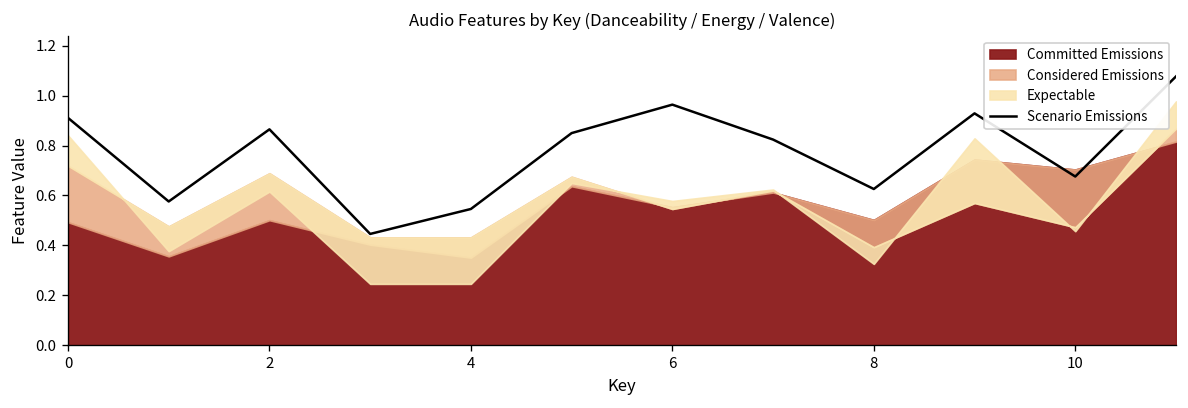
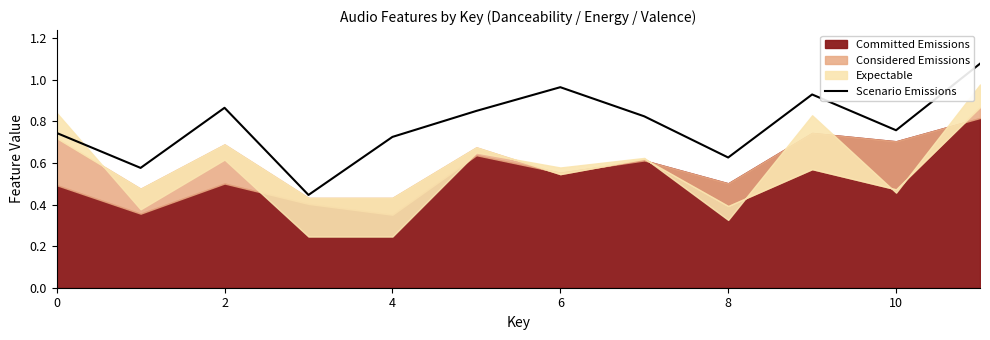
Scenario Emissions, 0: 0.91 -> 0.74
Scenario Emissions, 4: 0.55 -> 0.73
Scenario Emissions, 10: 0.68 -> 0.76
